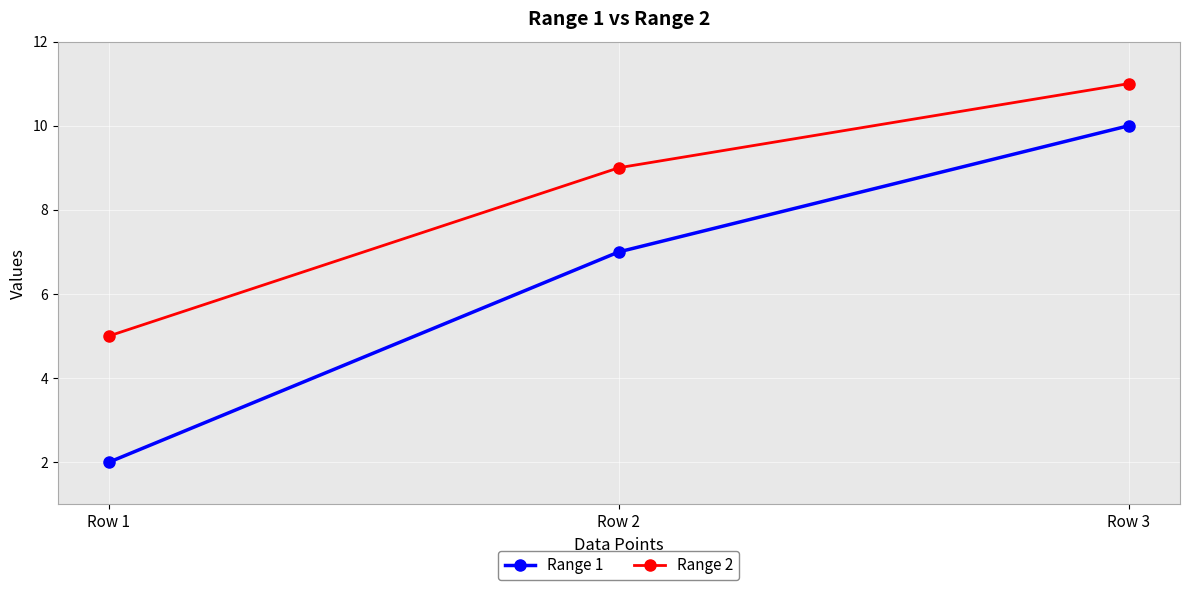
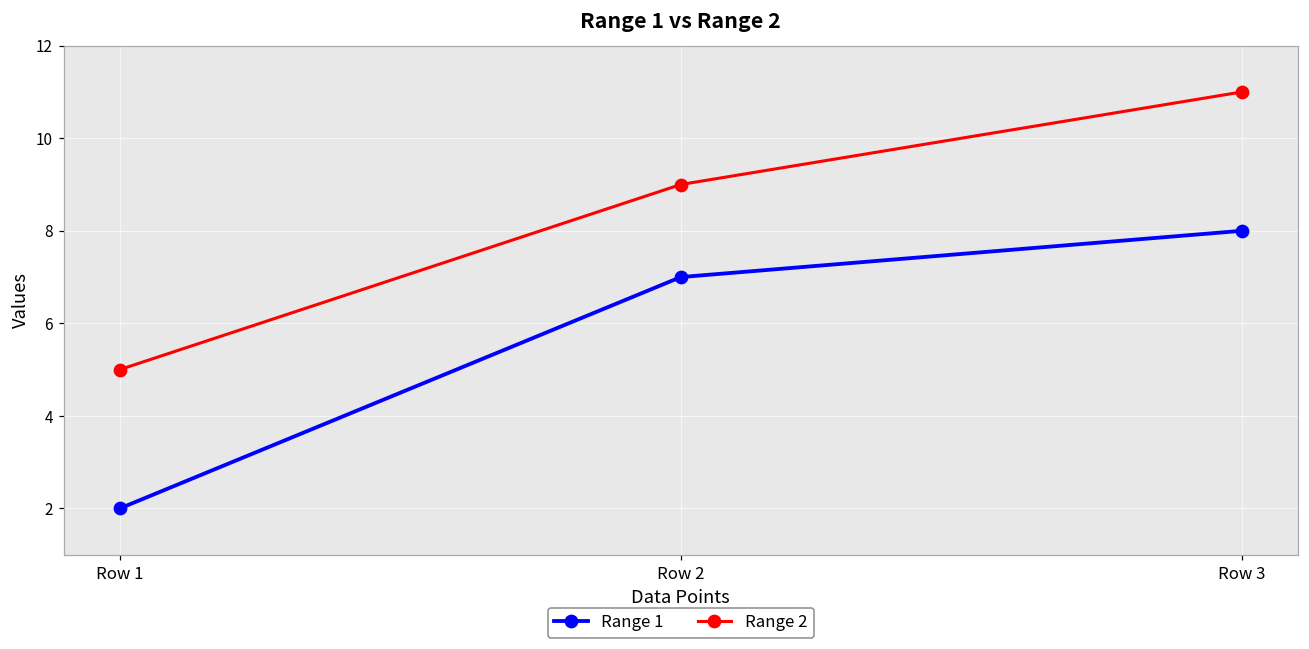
Range 1, Row 3: 10 -> 8
